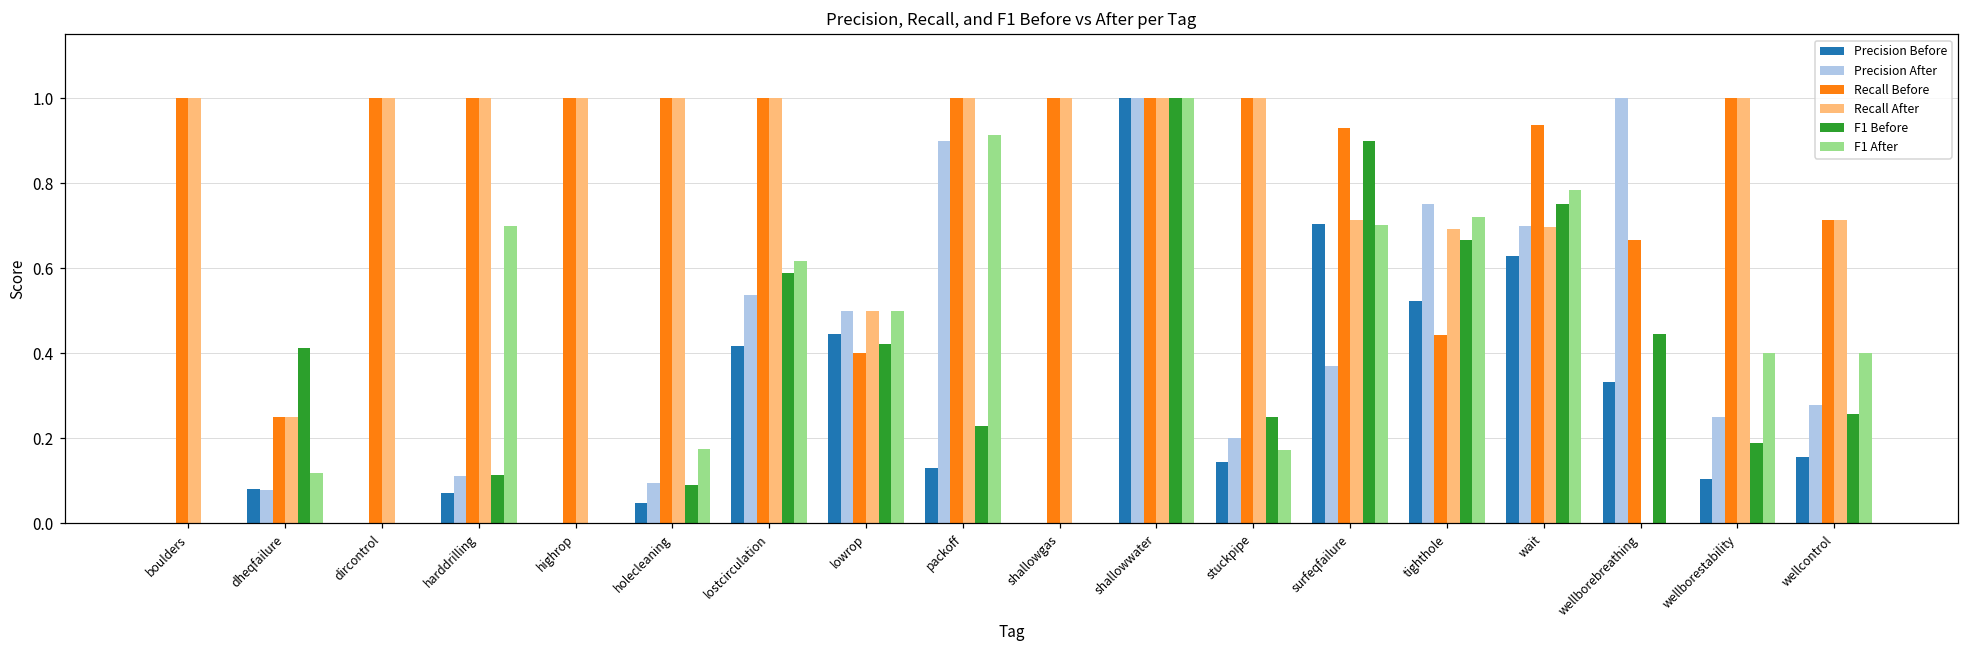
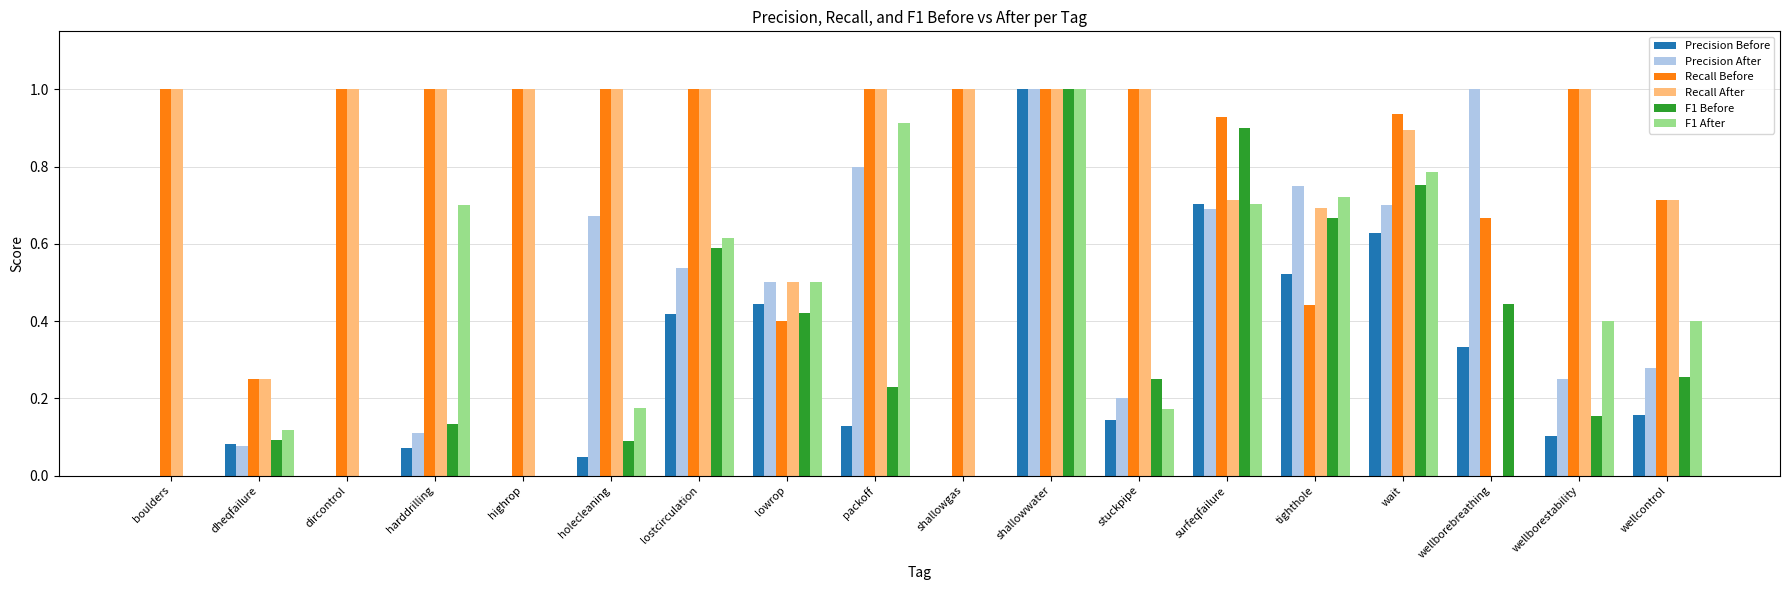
F1 Before, dheqfailure: 0.41 -> 0.09
F1 Before, harddrilling: 0.11 -> 0.13
Precision After, holecleaning: 0.10 -> 0.67
Precision After, packoff: 0.9 -> 0.8
Precision After, surfeqfailure: 0.37 -> 0.69
Recall After, wait: 0.70 -> 0.89
F1 Before, wellborestability: 0.19 -> 0.15
